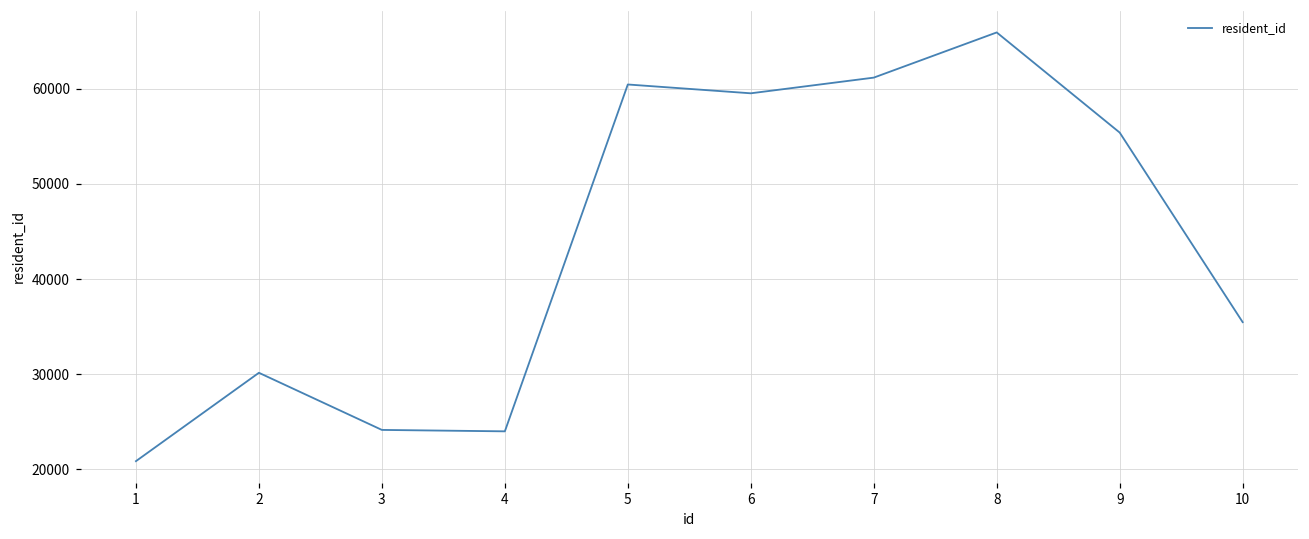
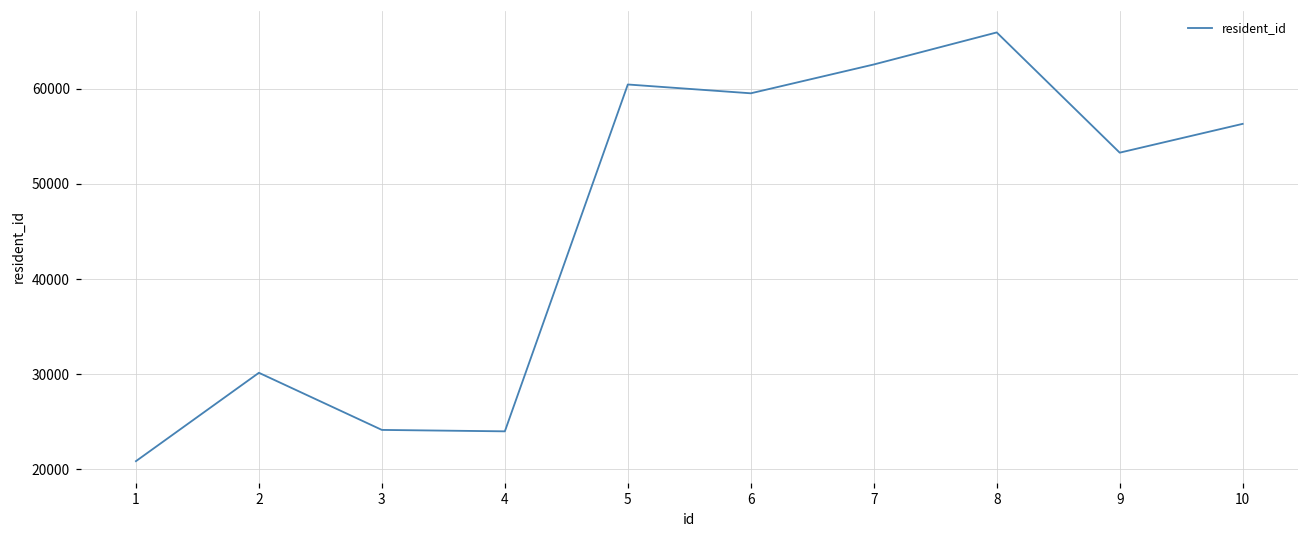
7: 61000 -> 63000
9: 55000 -> 53000
10: 35000 -> 56000
